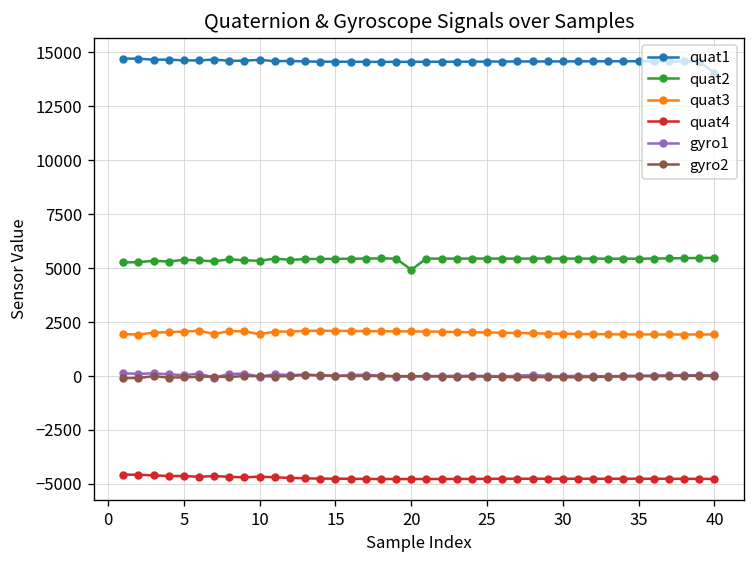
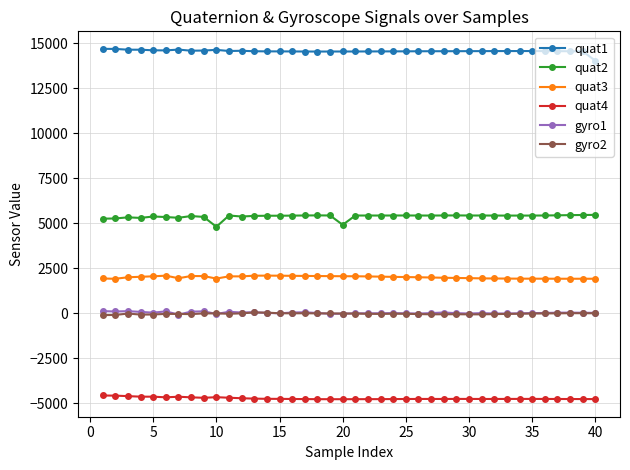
quat2, 10: 5300 -> 4800
